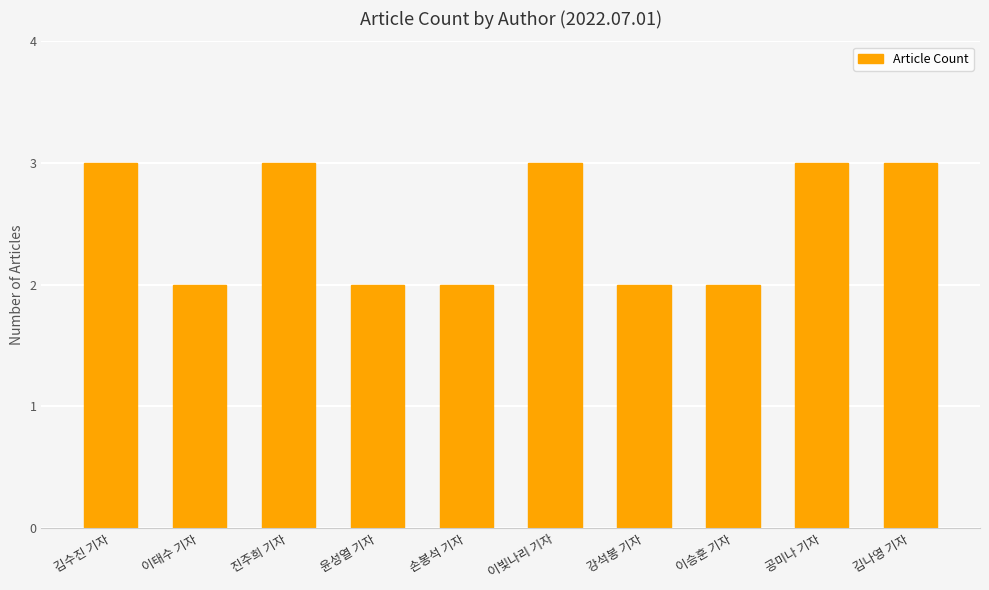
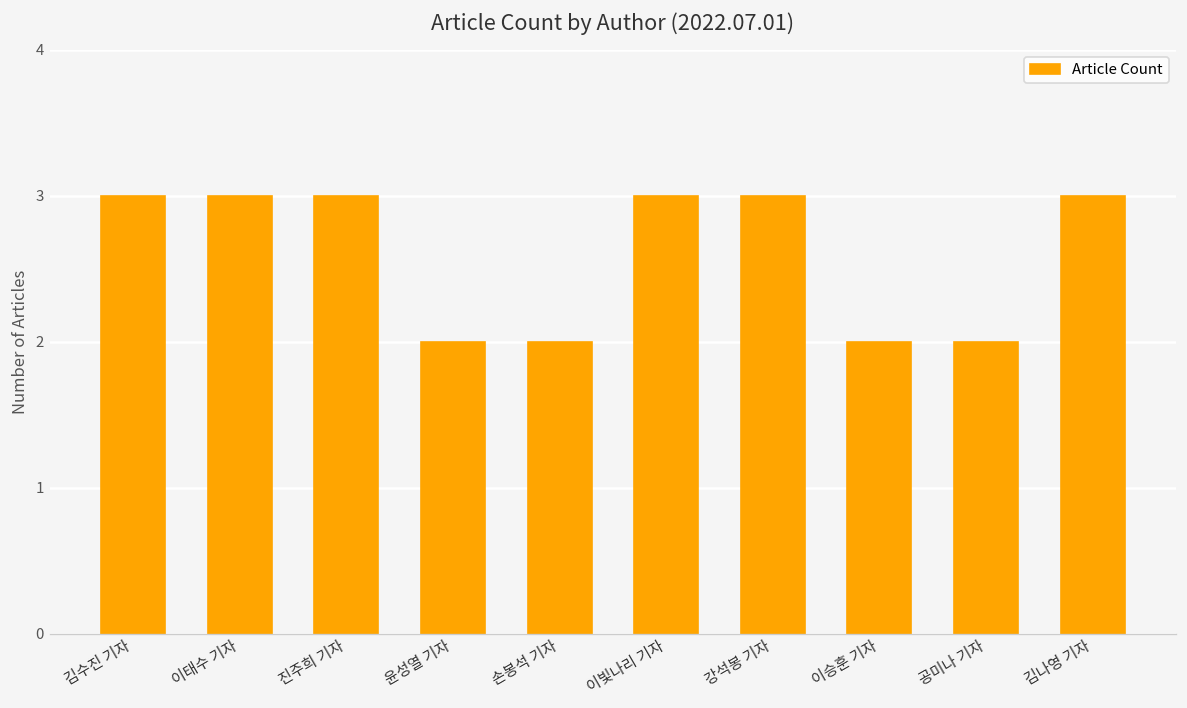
이태수 기자: 2 -> 3
강석봉 기자: 2 -> 3
공미나 기자: 3 -> 2
